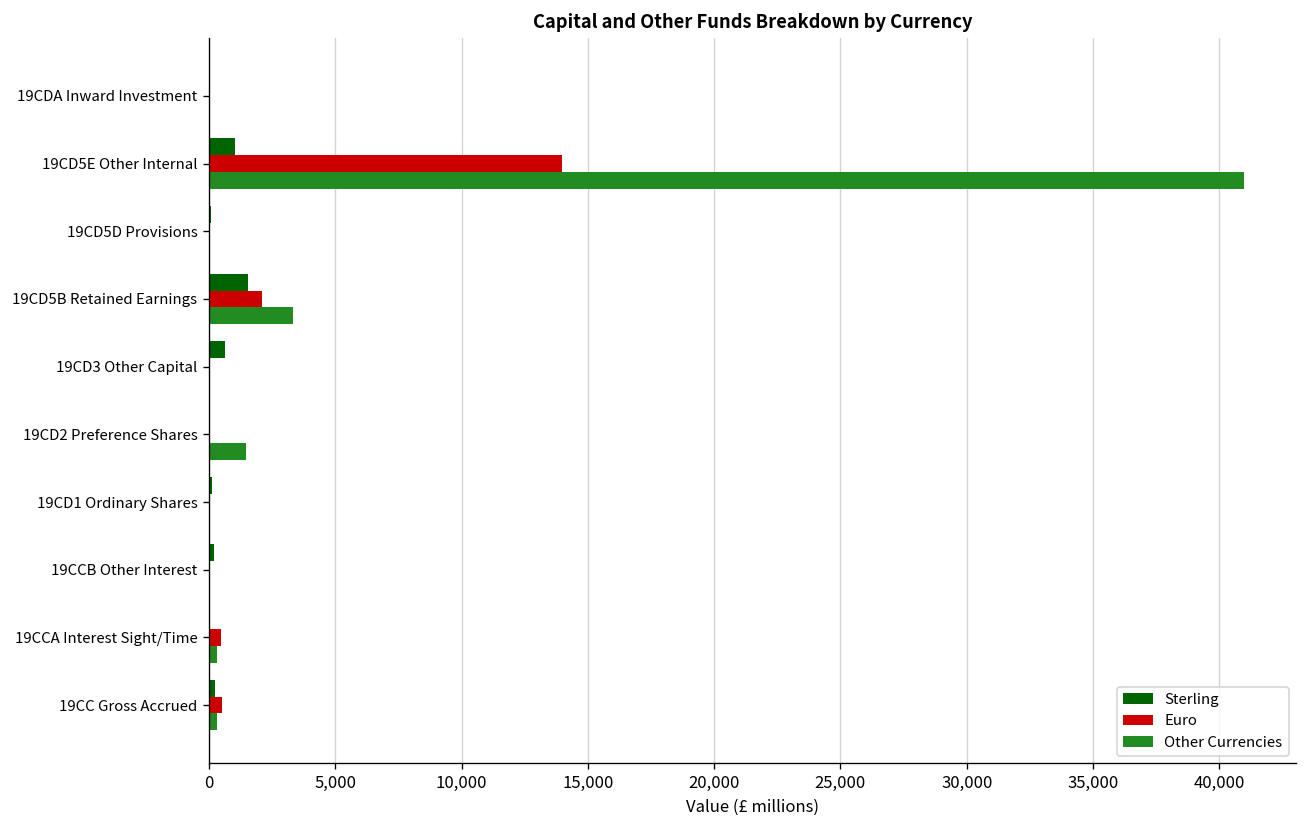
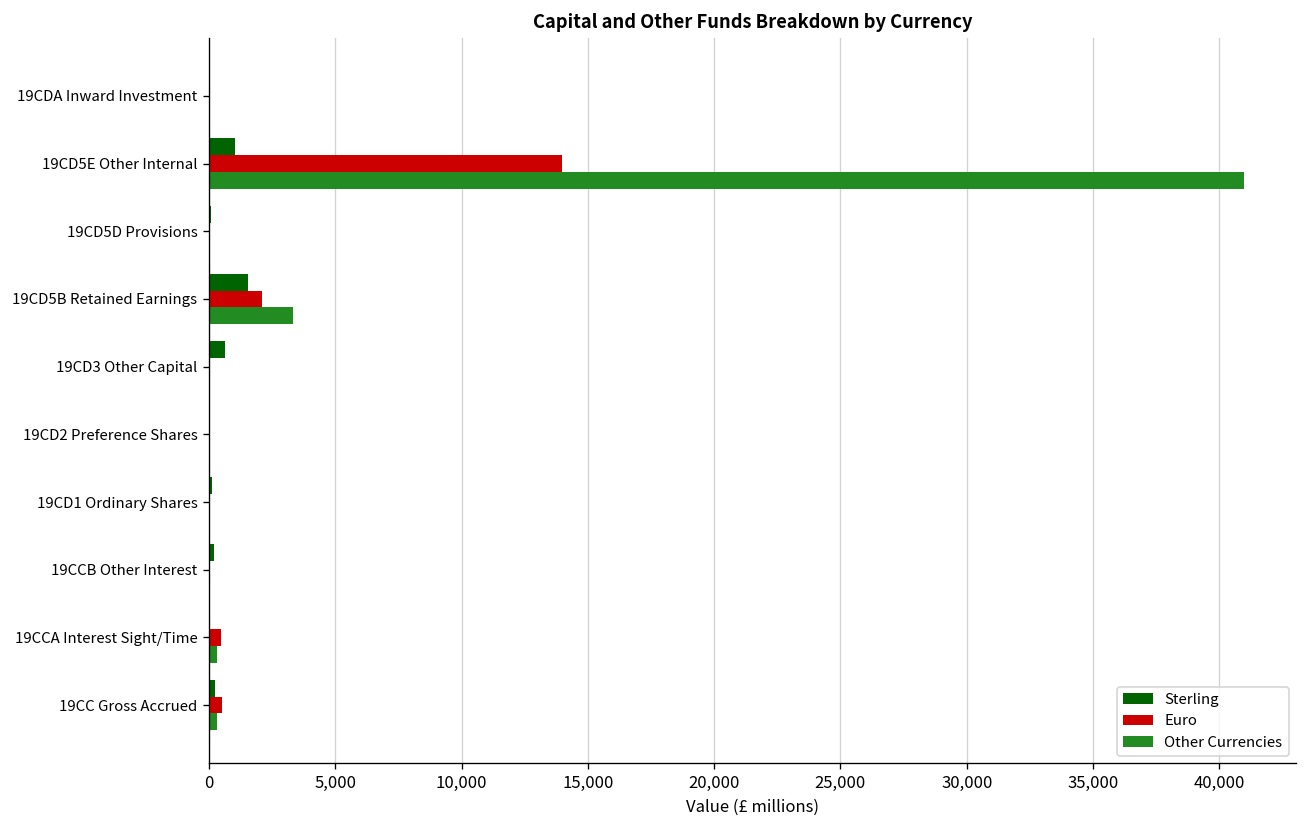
Other Currencies, 19CD2 Preference Shares: 1,500 -> 0
